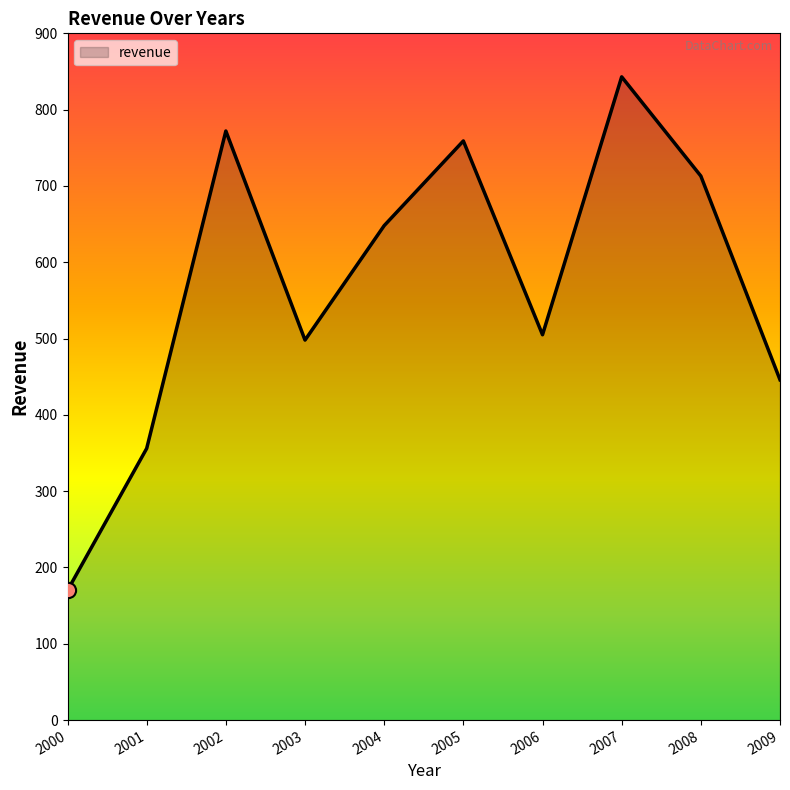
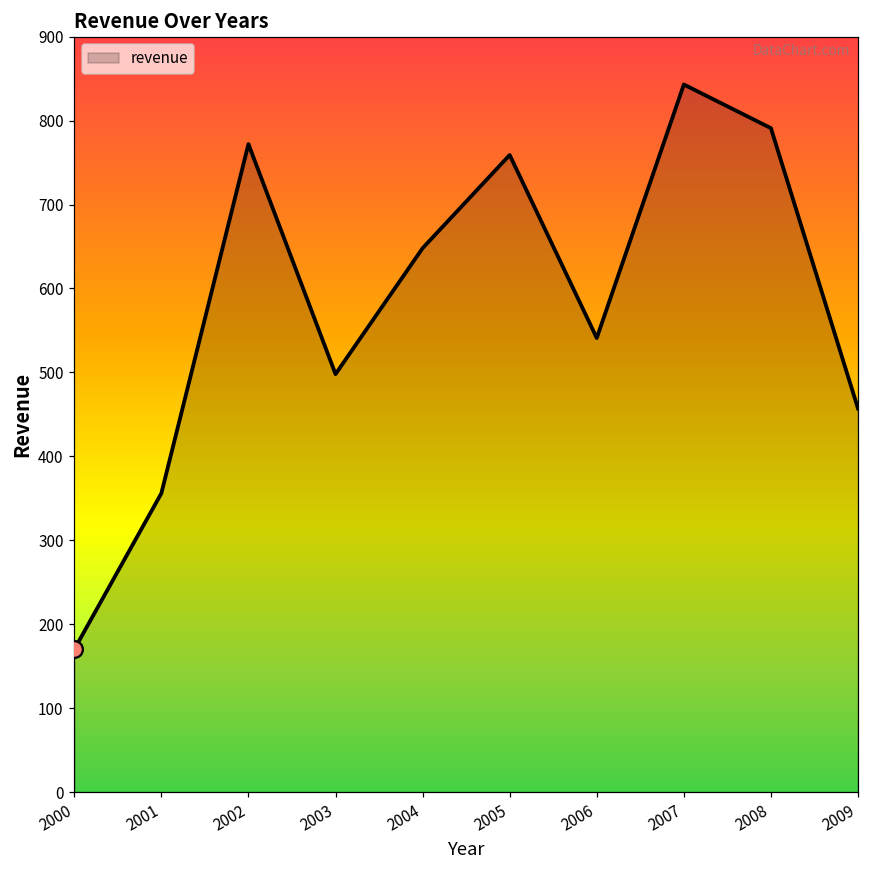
revenue, 2006: 510 -> 540
revenue, 2008: 710 -> 790
revenue, 2009: 450 -> 460
